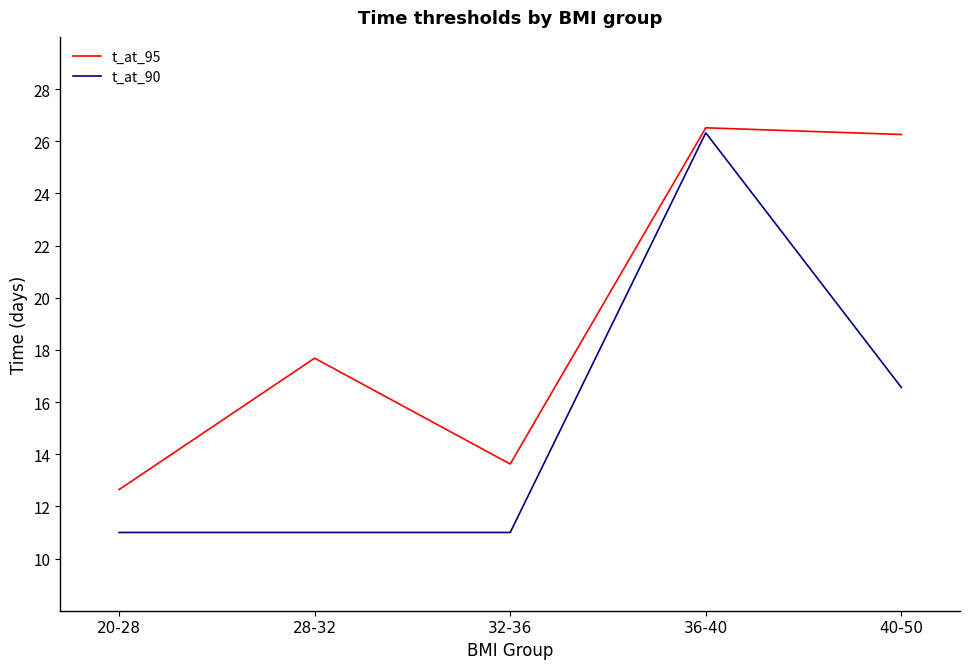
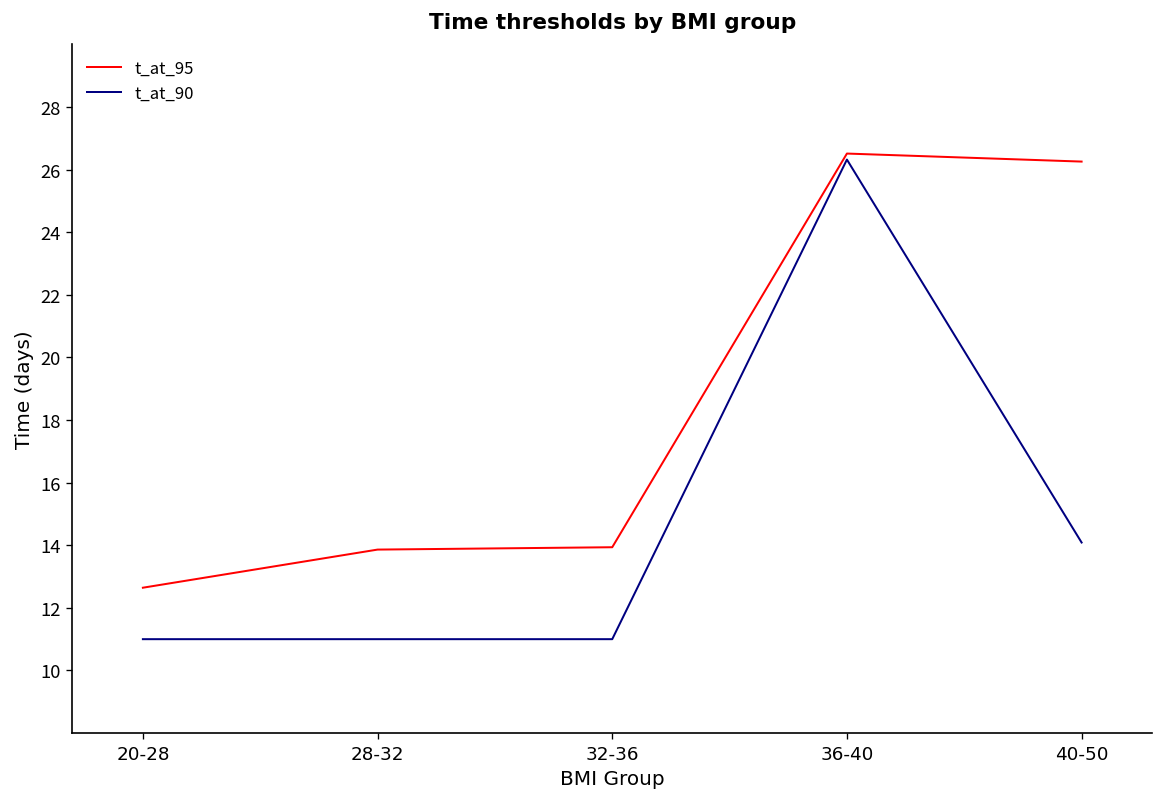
t_at_95, 28-32: 17.7 -> 13.9
t_at_95, 32-36: 13.6 -> 13.9
t_at_90, 40-50: 16.6 -> 14.1
